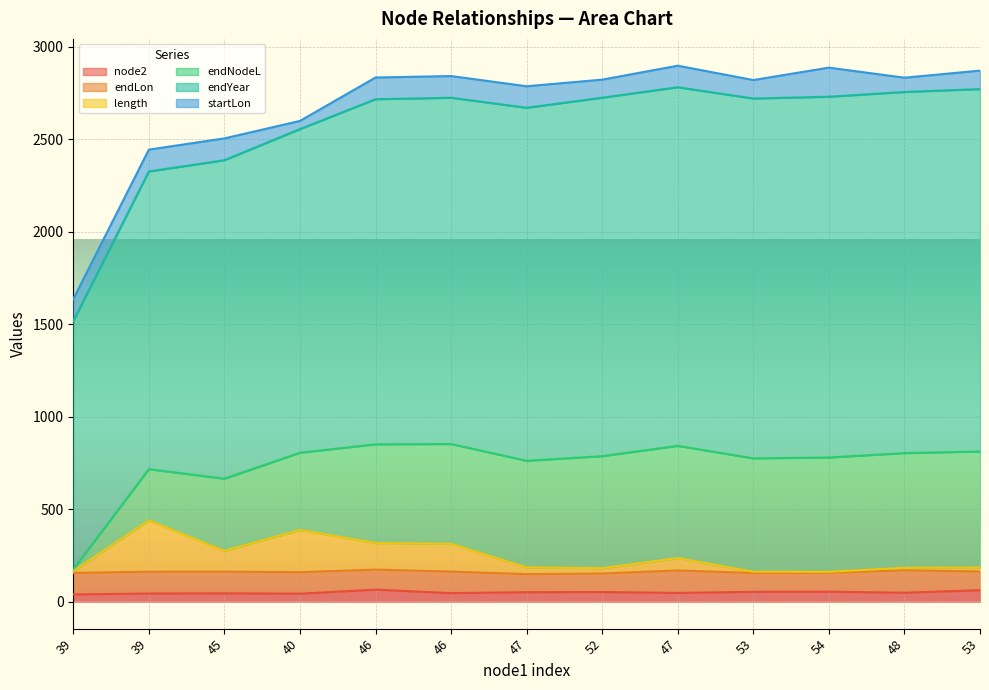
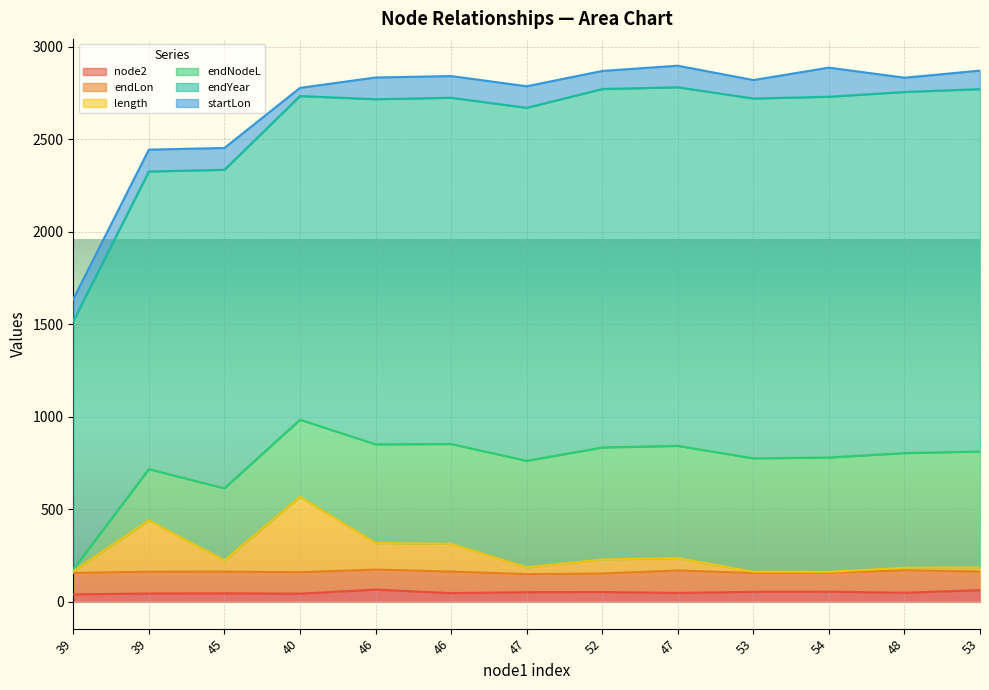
length, 45: 110 -> 60
length, 40: 230 -> 410
length, 52: 30 -> 80
